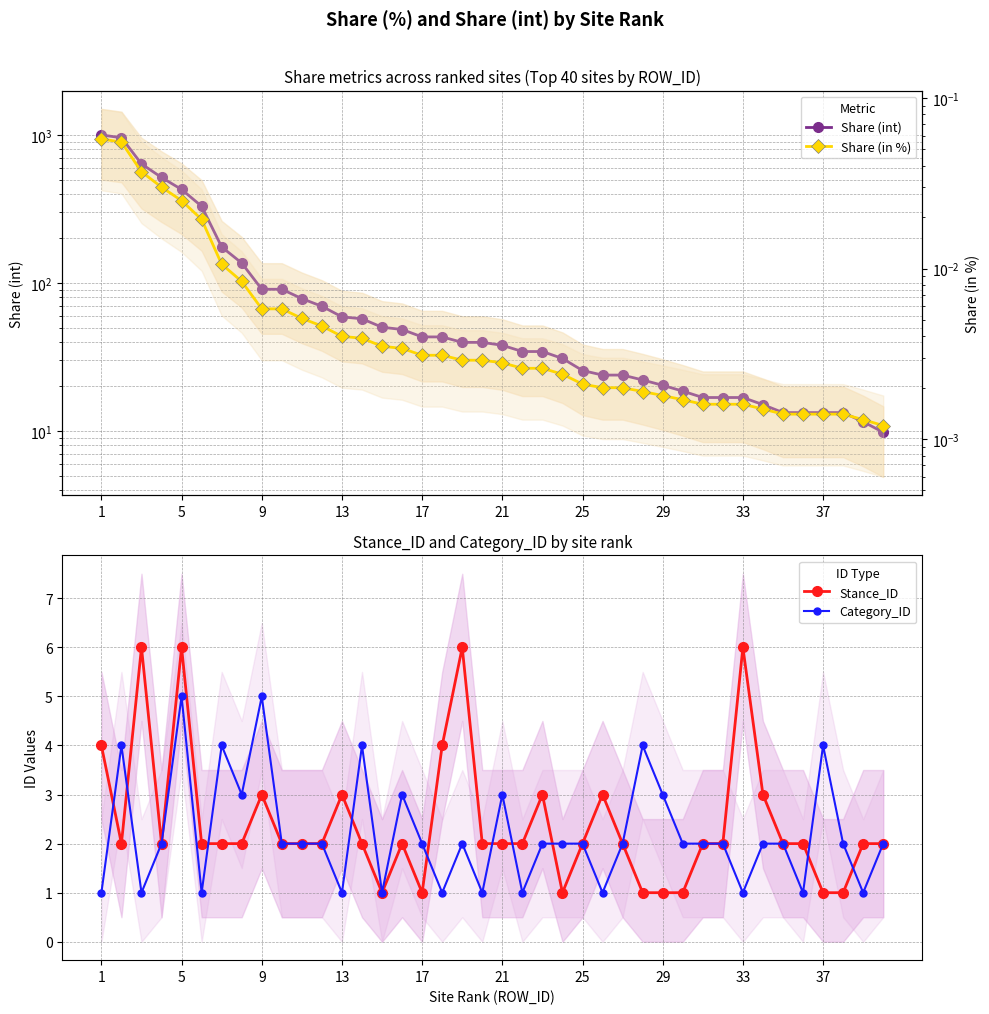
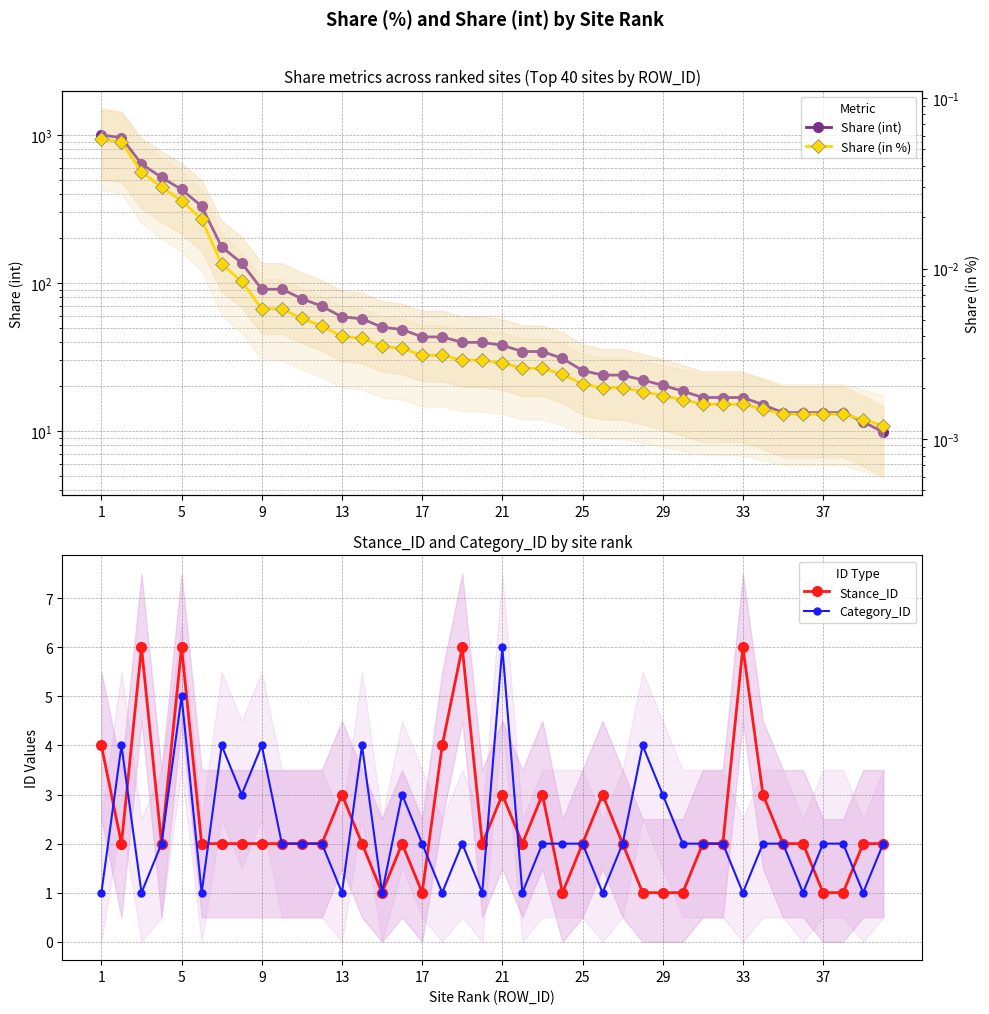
Stance_ID and Category_ID by site rank, Stance_ID, 9: 3 -> 2
Stance_ID and Category_ID by site rank, Category_ID, 9: 5 -> 4
Stance_ID and Category_ID by site rank, Stance_ID, 21: 2 -> 3
Stance_ID and Category_ID by site rank, Category_ID, 21: 3 -> 6
Stance_ID and Category_ID by site rank, Category_ID, 37: 4 -> 2
